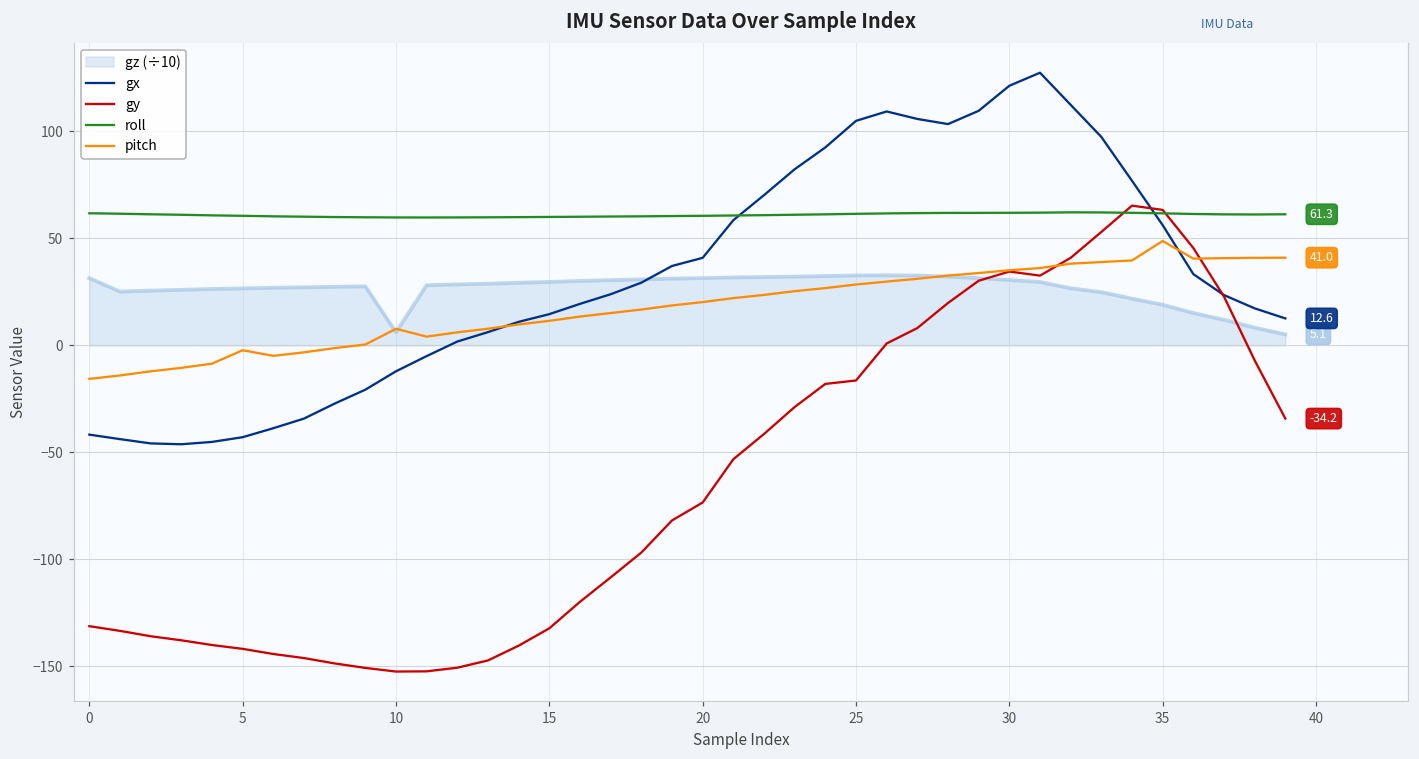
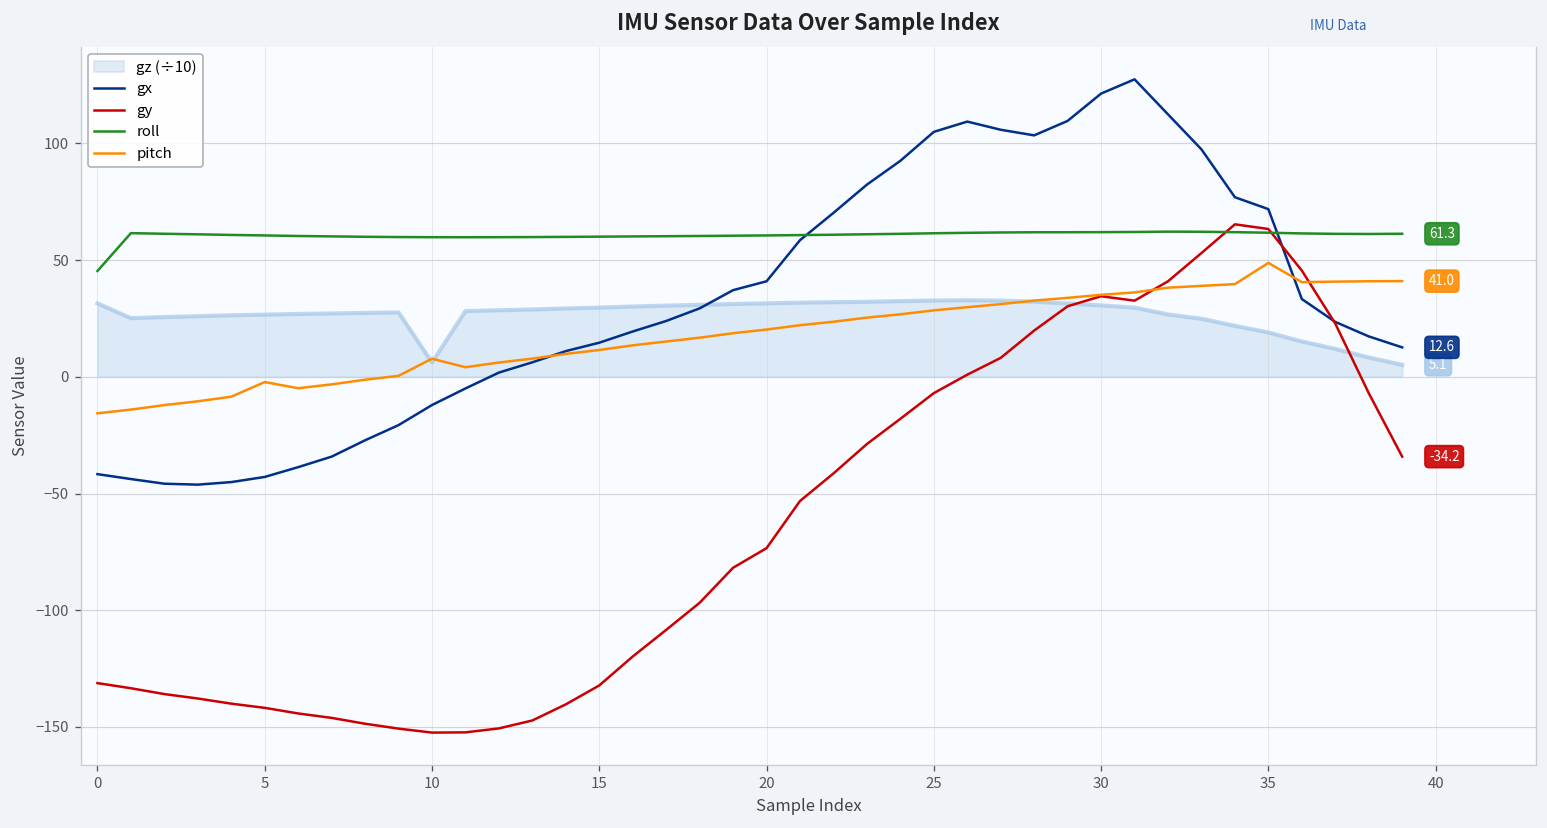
roll, 0: 62 -> 45
gy, 25: -16 -> -7
gx, 35: 56 -> 72
